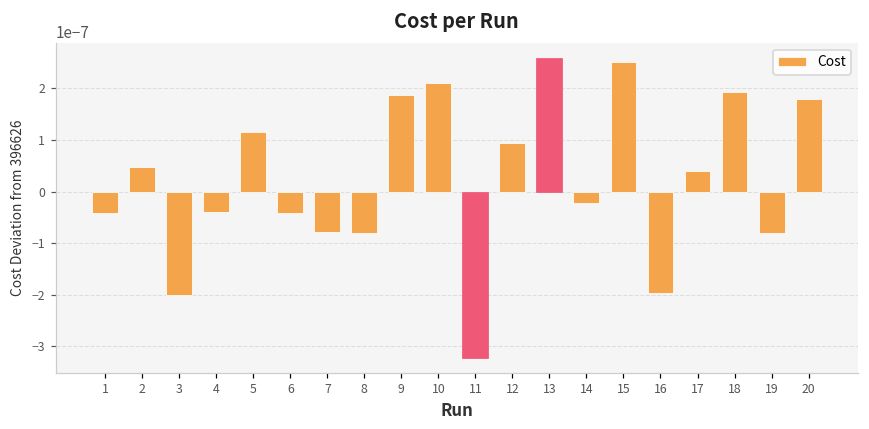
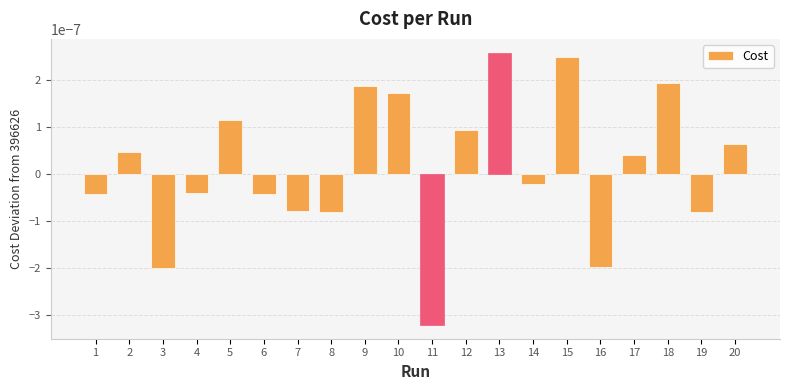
10: 0.00000021 -> 0.00000017
20: 0.00000018 -> 0.00000007
